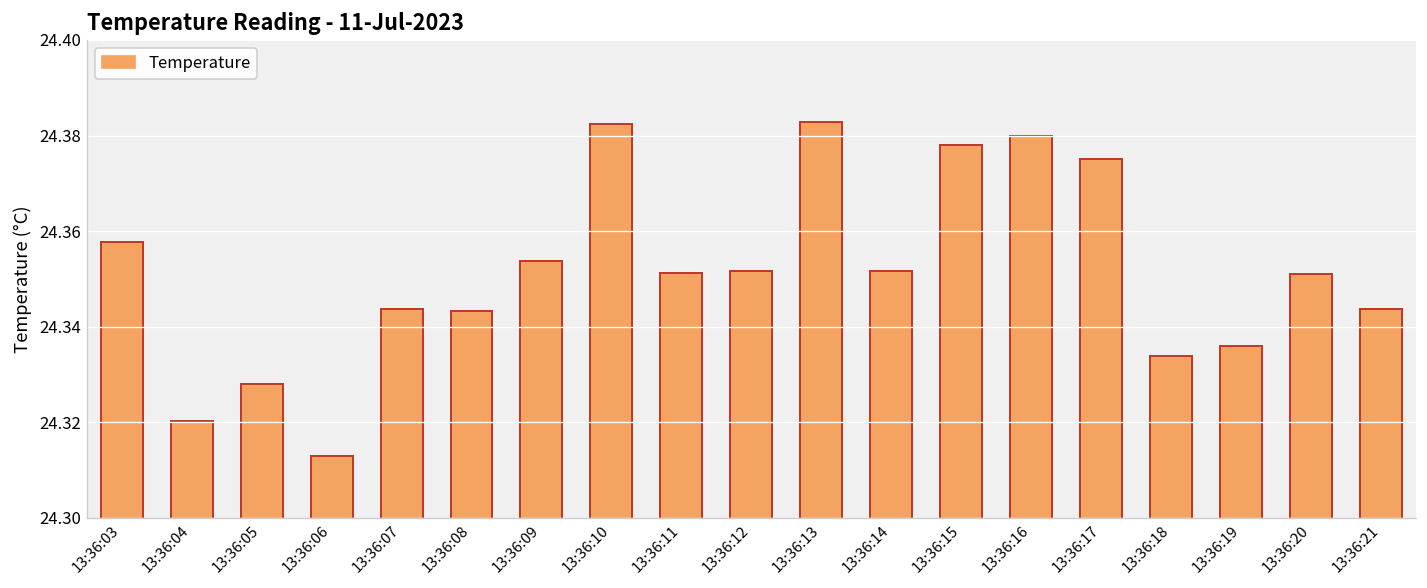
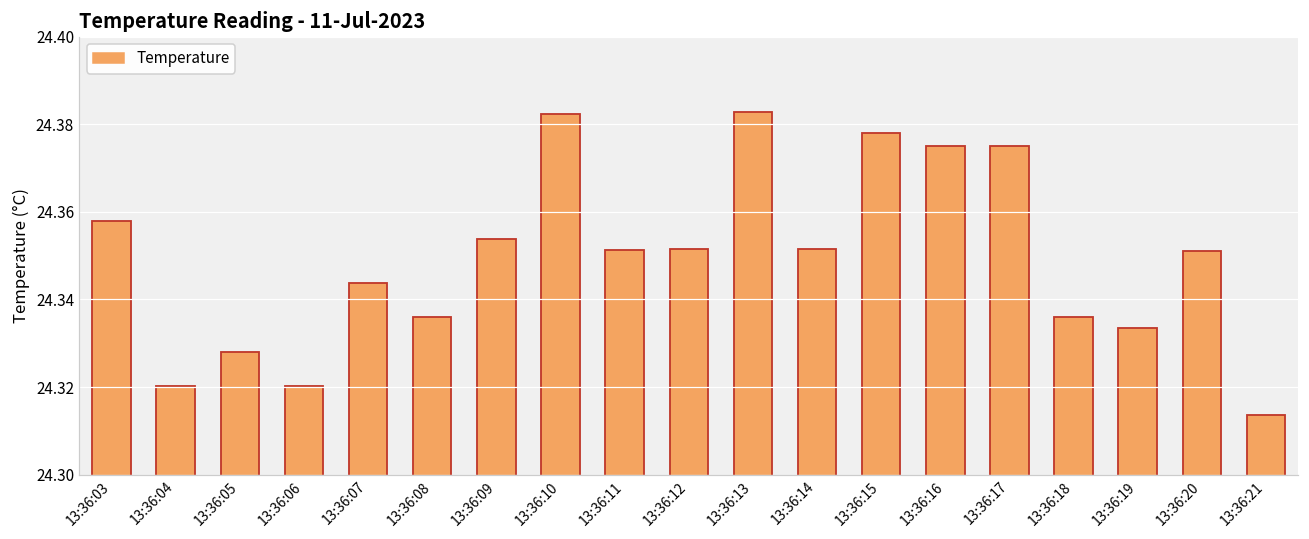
13:36:06: 24.313 -> 24.320
13:36:08: 24.343 -> 24.336
13:36:16: 24.380 -> 24.375
13:36:18: 24.334 -> 24.336
13:36:19: 24.336 -> 24.333
13:36:21: 24.344 -> 24.314
